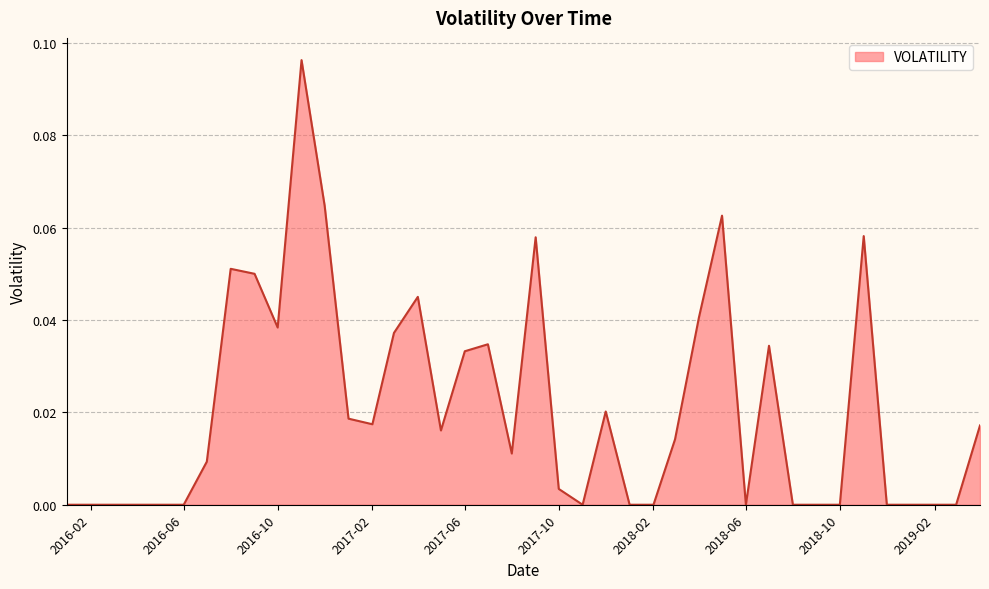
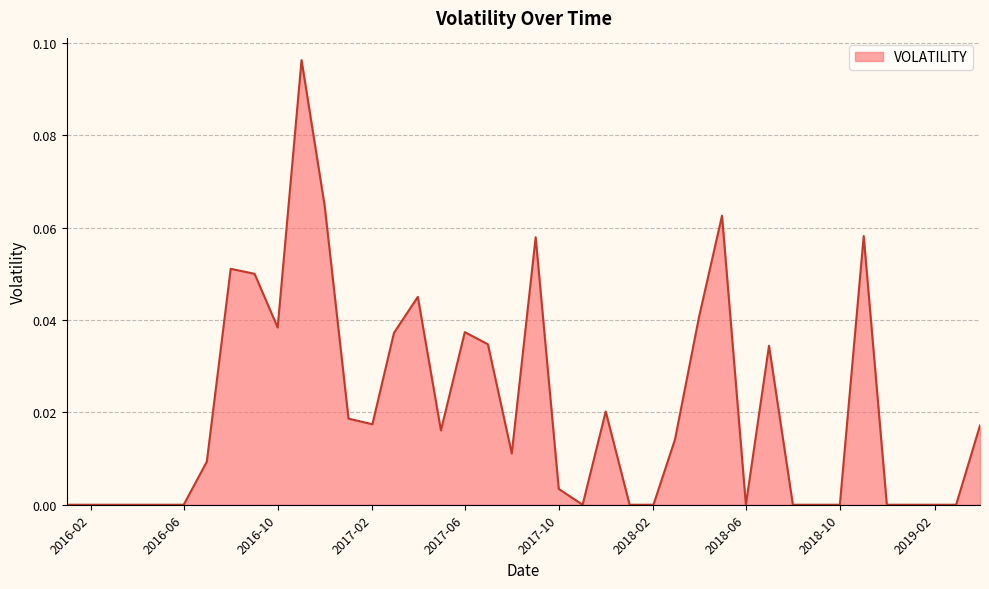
2017-06: 0.033 -> 0.037
